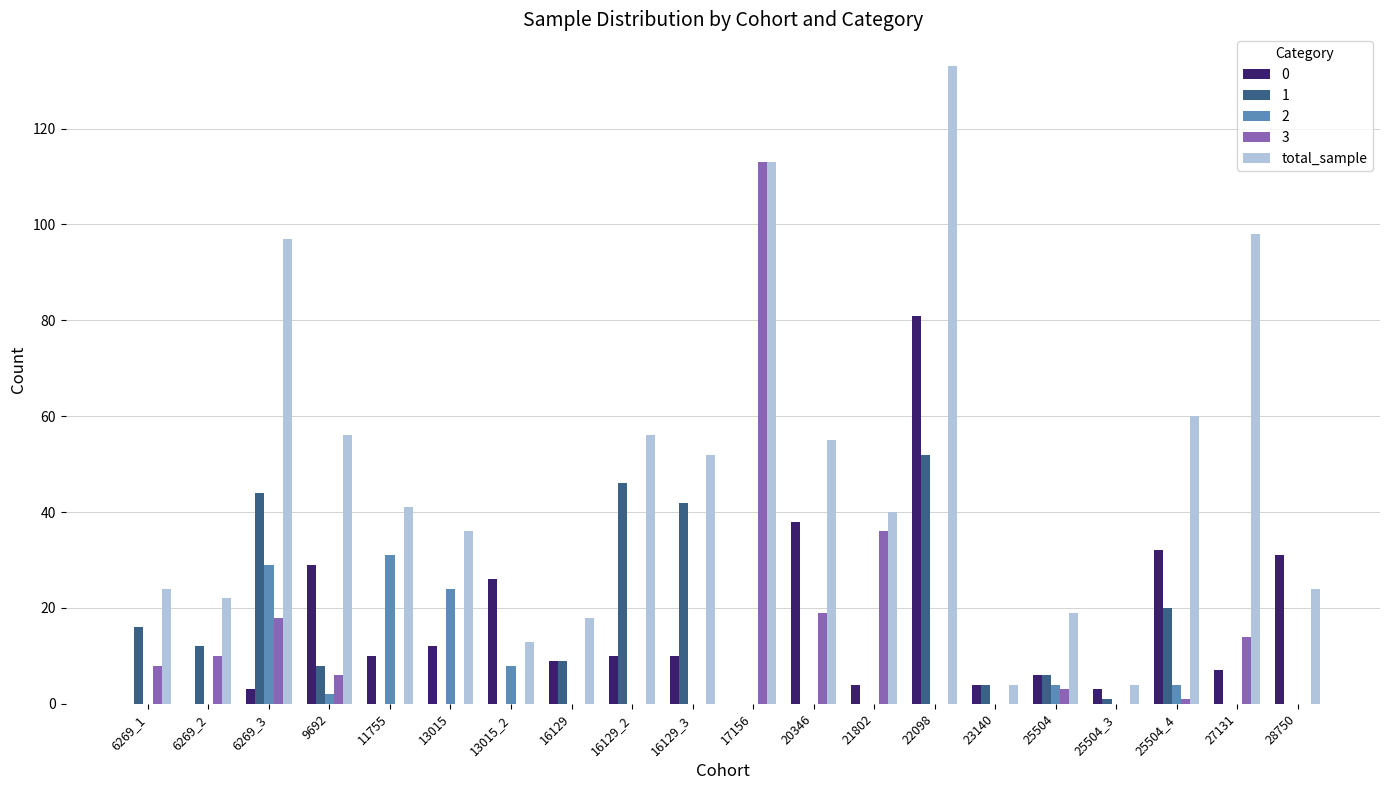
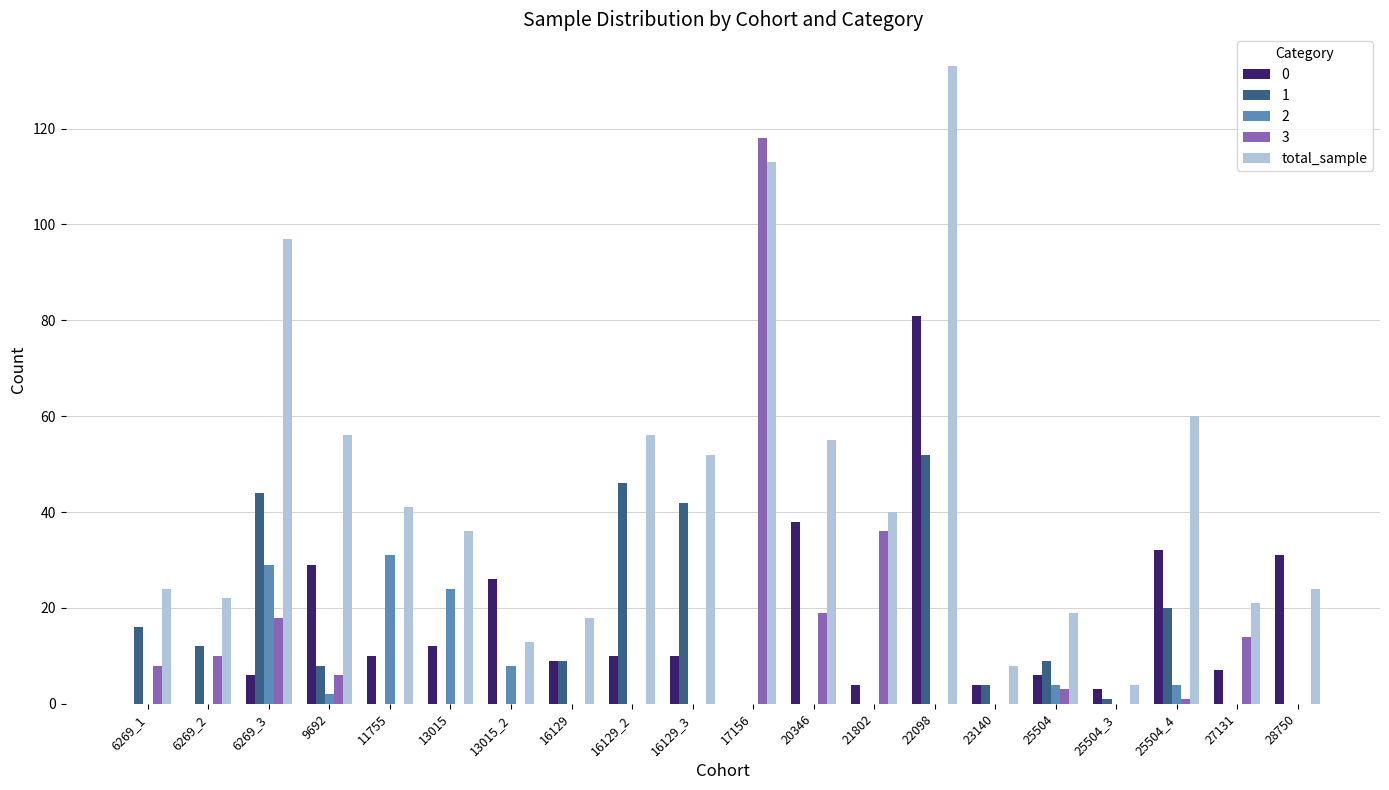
0, 6269_3: 3 -> 6
3, 17156: 113 -> 118
total_sample, 23140: 4 -> 8
1, 25504: 6 -> 9
total_sample, 27131: 98 -> 21
